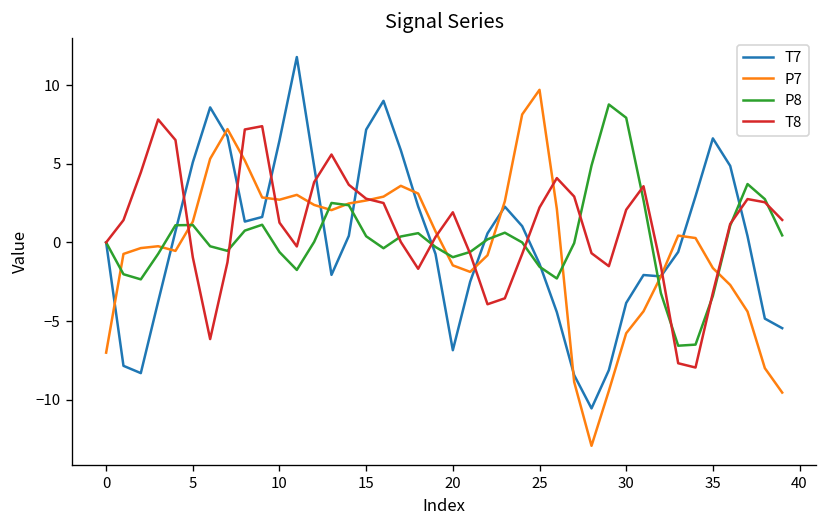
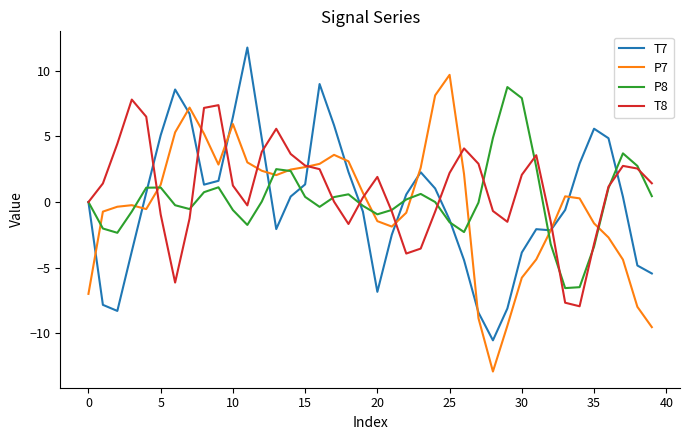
P7, 10: 2.7 -> 5.9
T7, 15: 7.2 -> 1.3
T7, 35: 6.6 -> 5.6
